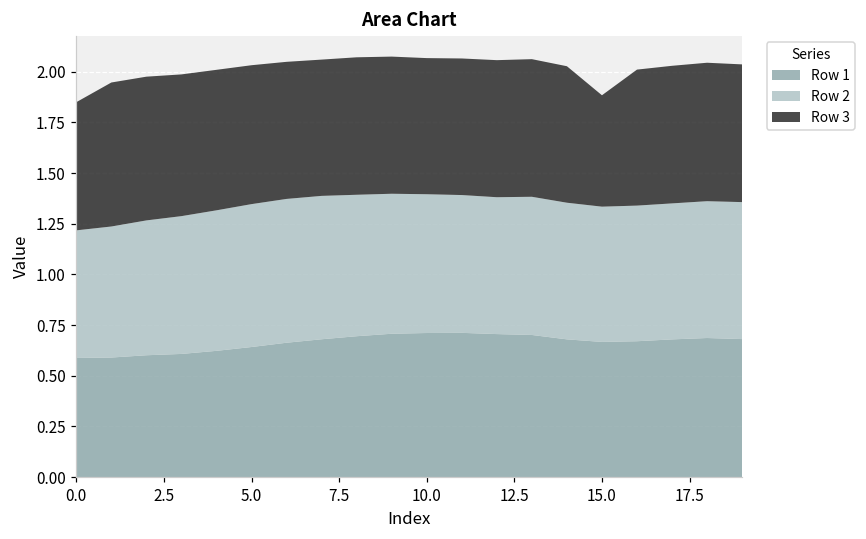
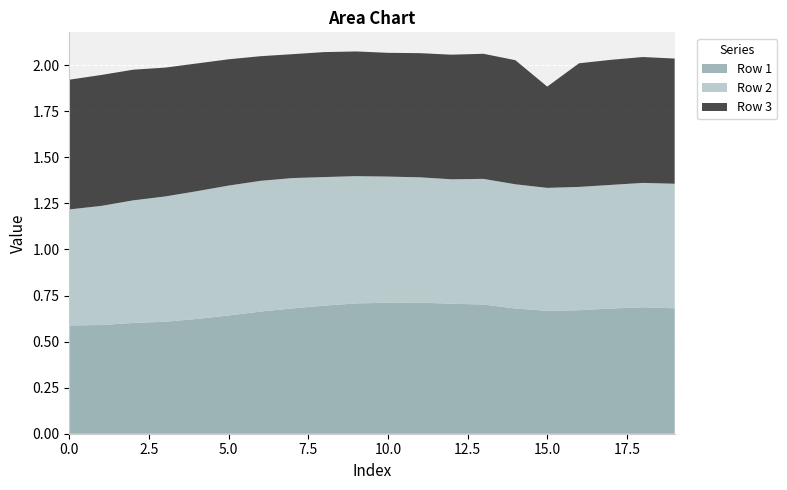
Row 3, 0.0: 0.63 -> 0.70
